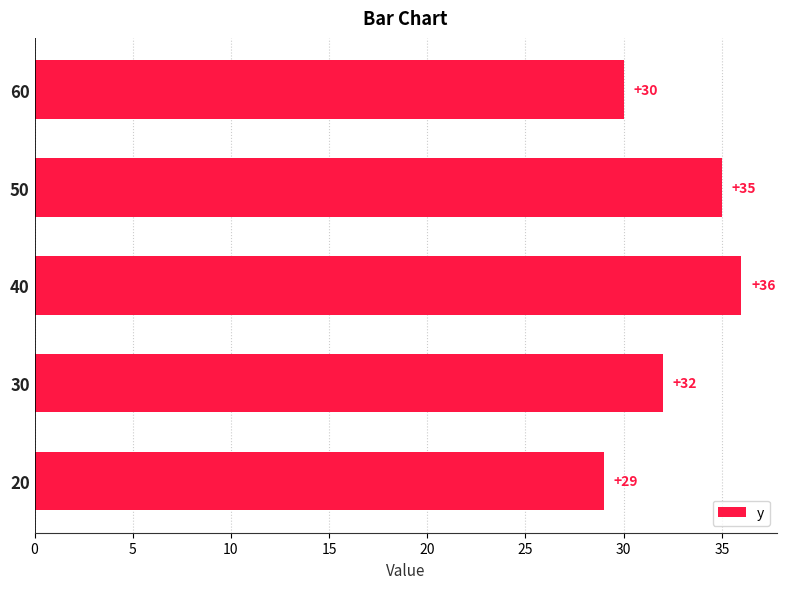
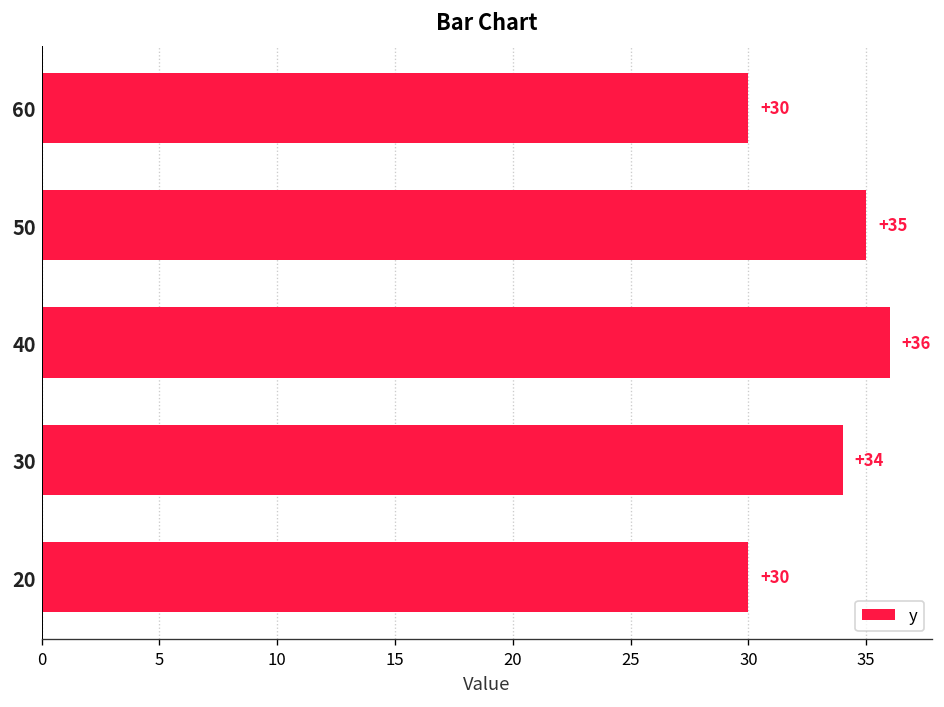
30: +32 -> +34
20: +29 -> +30
